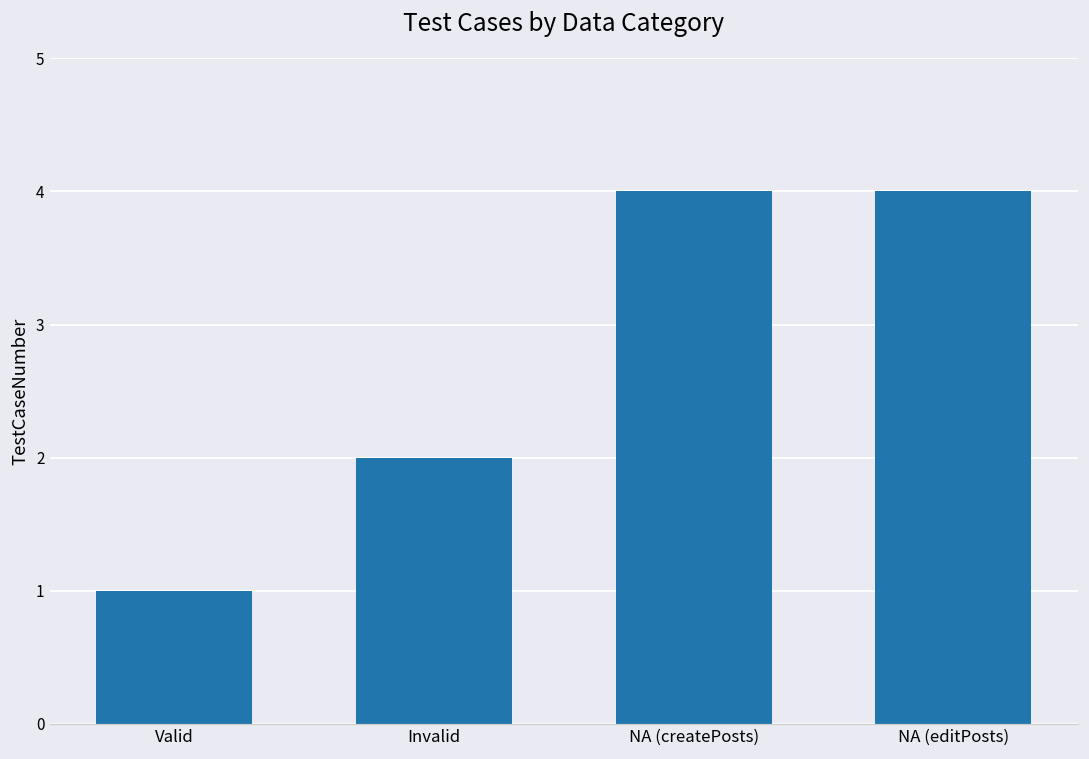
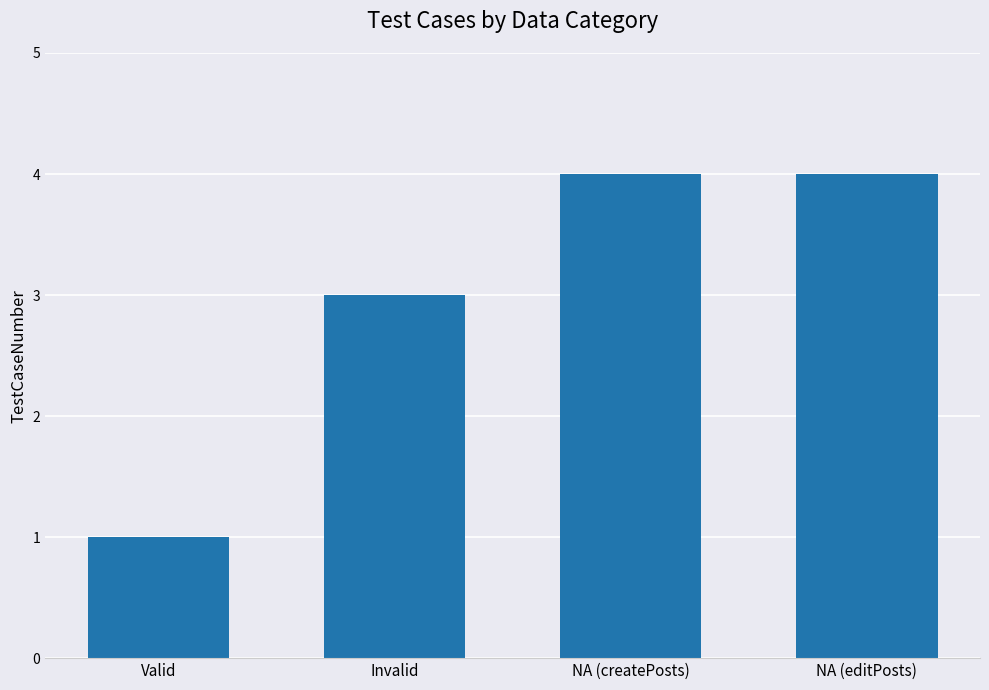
Invalid: 2 -> 3
